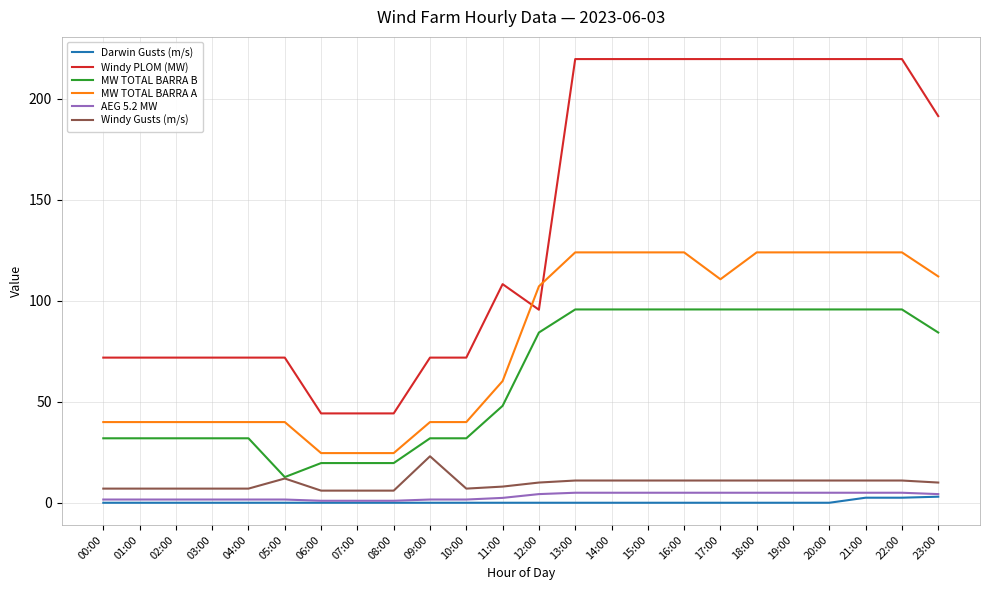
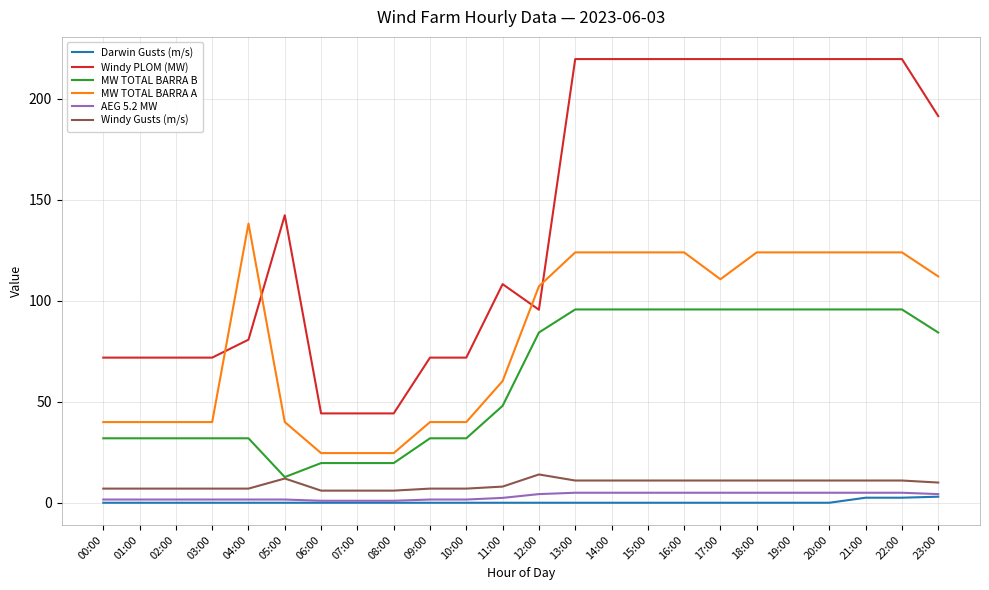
Windy PLOM (MW), 04:00: 72 -> 81
MW TOTAL BARRA A, 04:00: 40 -> 138
Windy PLOM (MW), 05:00: 72 -> 142
Windy Gusts (m/s), 09:00: 23 -> 7
Windy Gusts (m/s), 12:00: 10 -> 14
